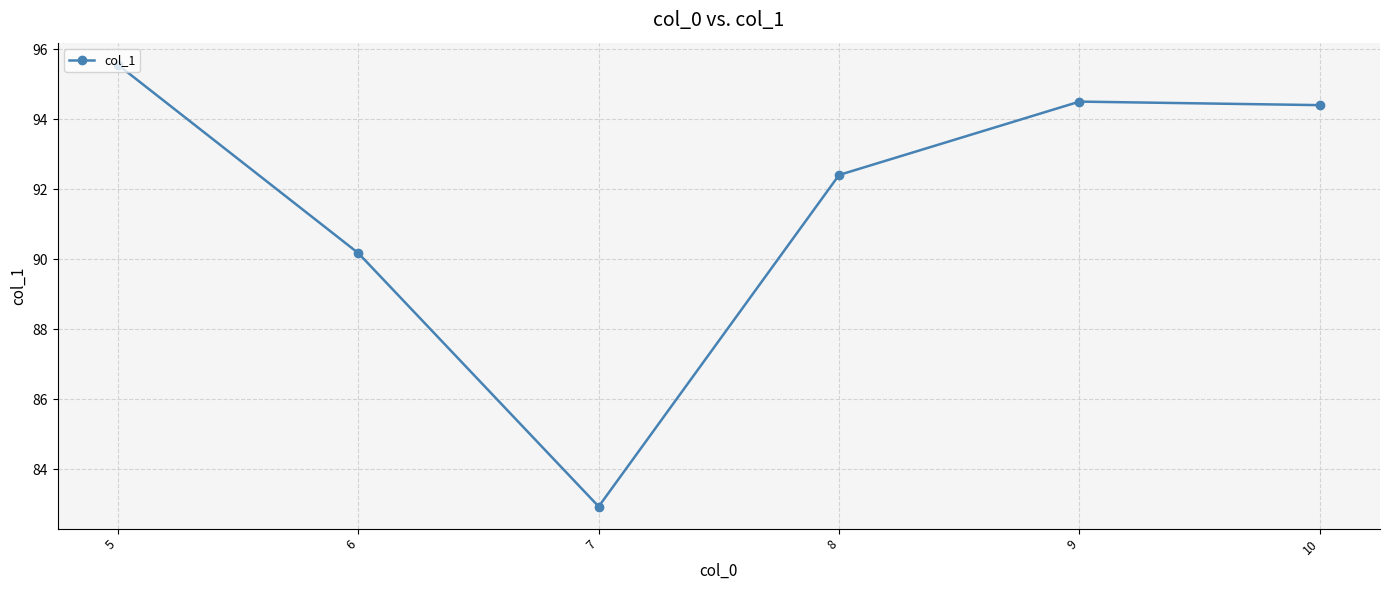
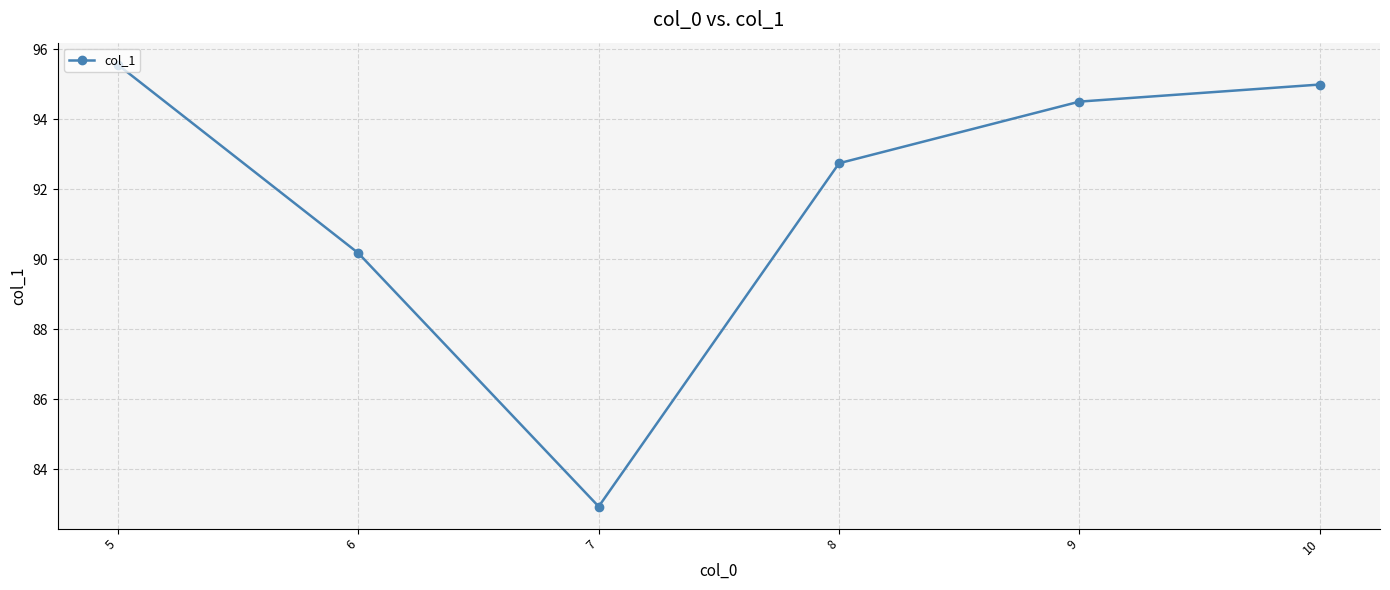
8: 92.4 -> 92.7
10: 94.4 -> 95.0
